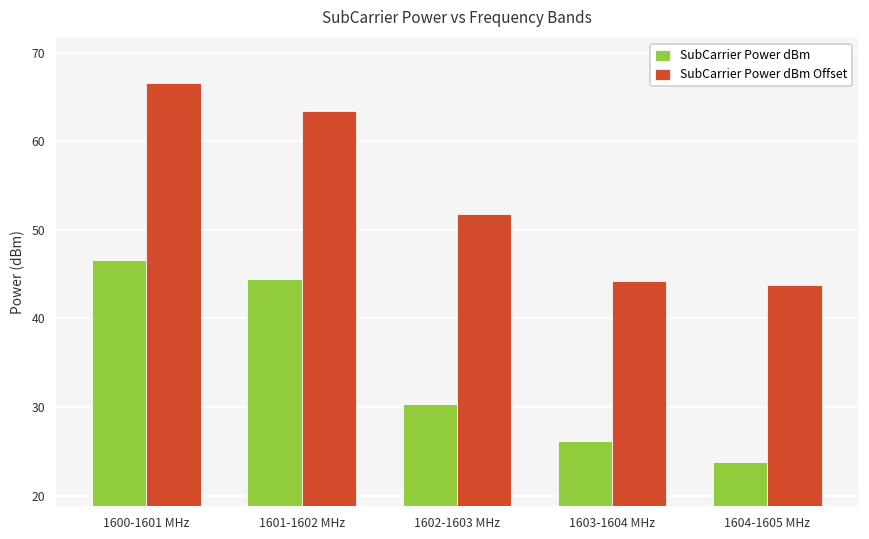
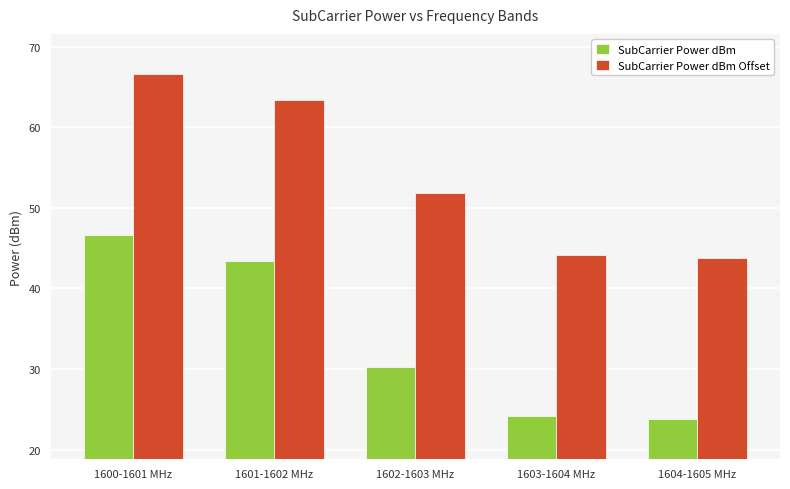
SubCarrier Power dBm, 1601-1602 MHz: 44 -> 43
SubCarrier Power dBm, 1603-1604 MHz: 26 -> 24
